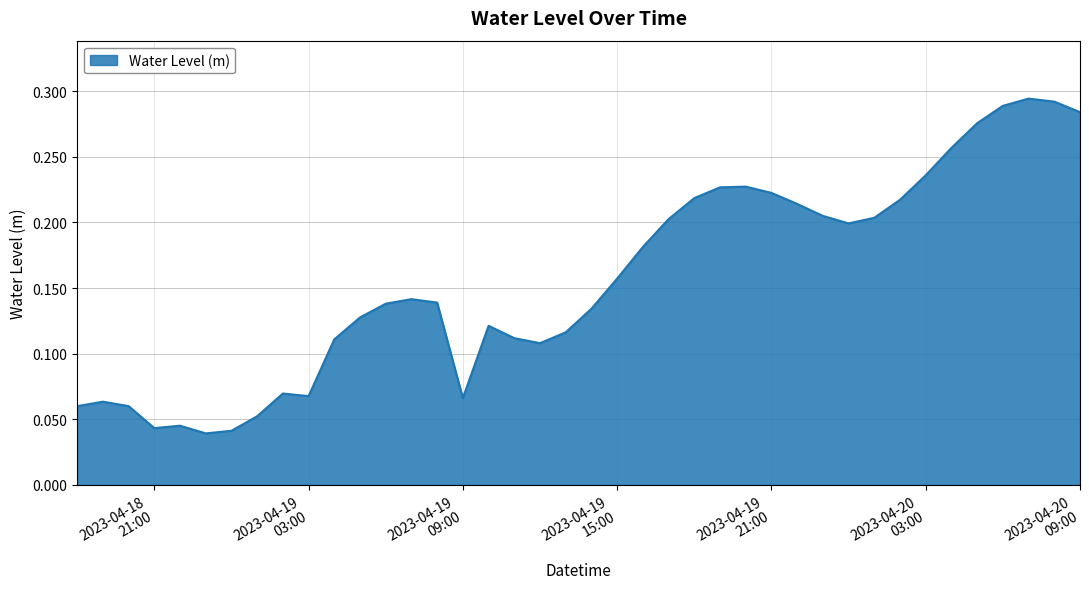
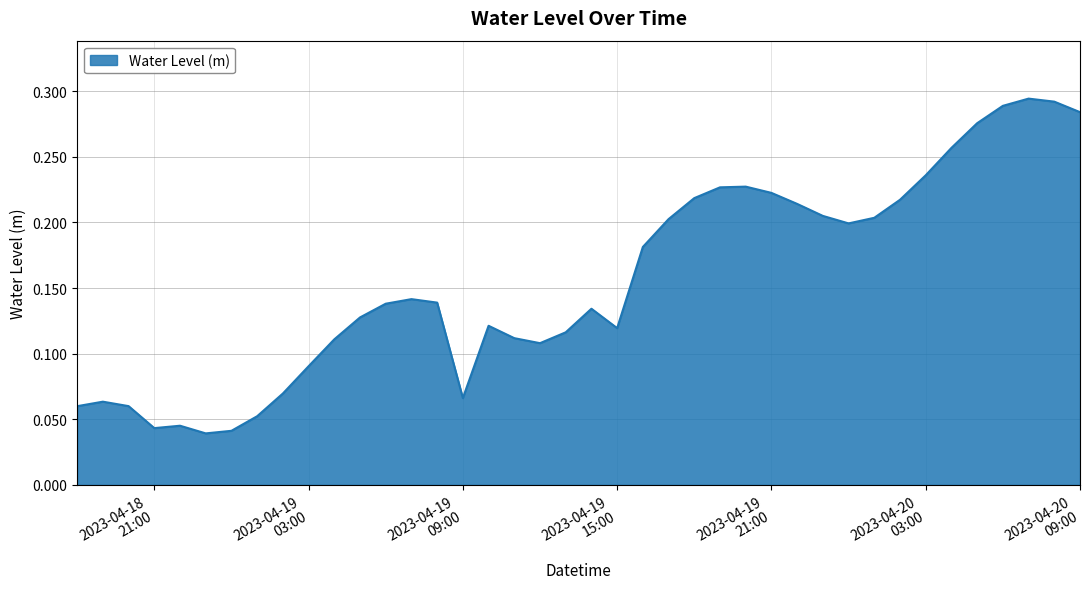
2023-04-19 03:00: 0.068 -> 0.090
2023-04-19 15:00: 0.157 -> 0.119
